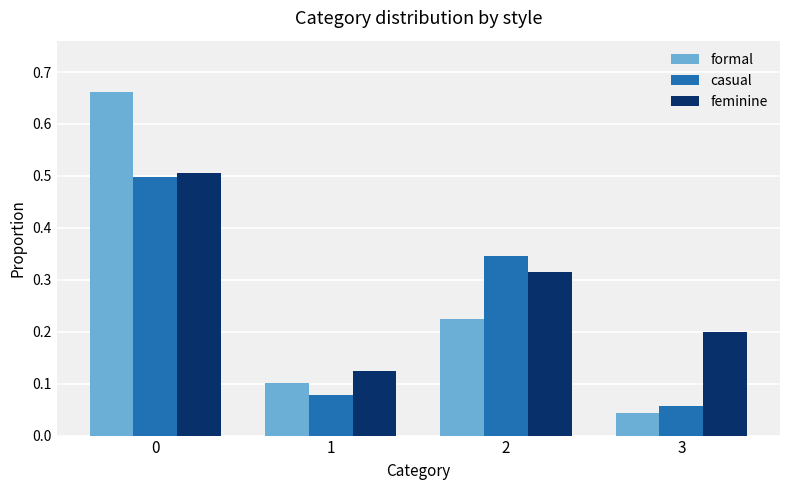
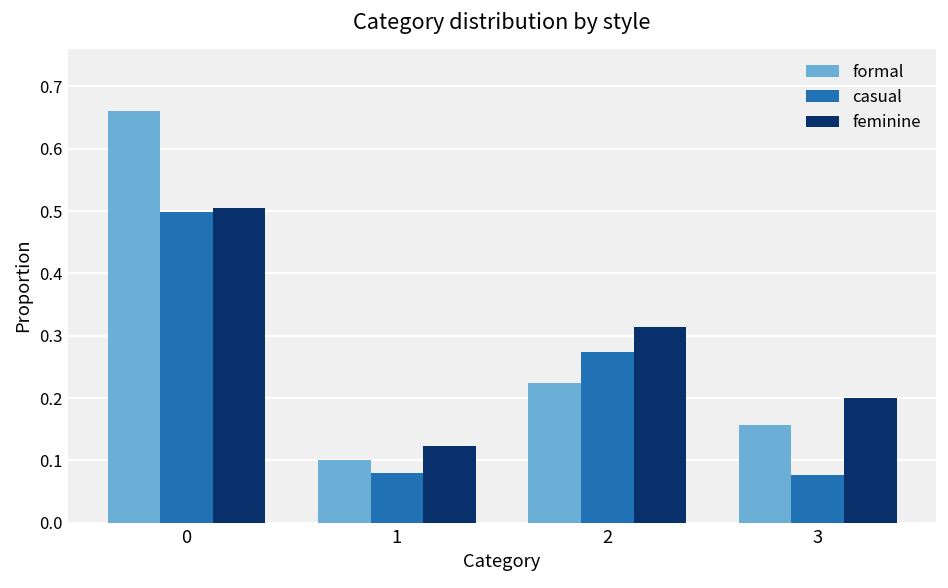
casual, 2: 0.35 -> 0.27
formal, 3: 0.04 -> 0.16
casual, 3: 0.06 -> 0.08
